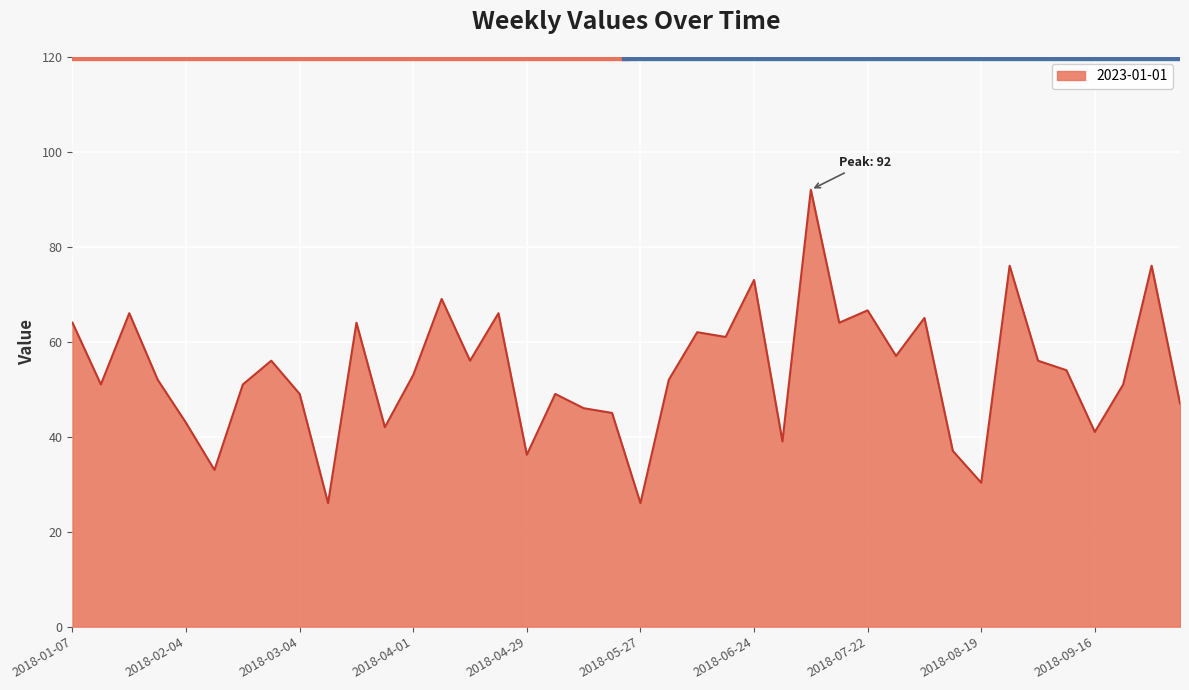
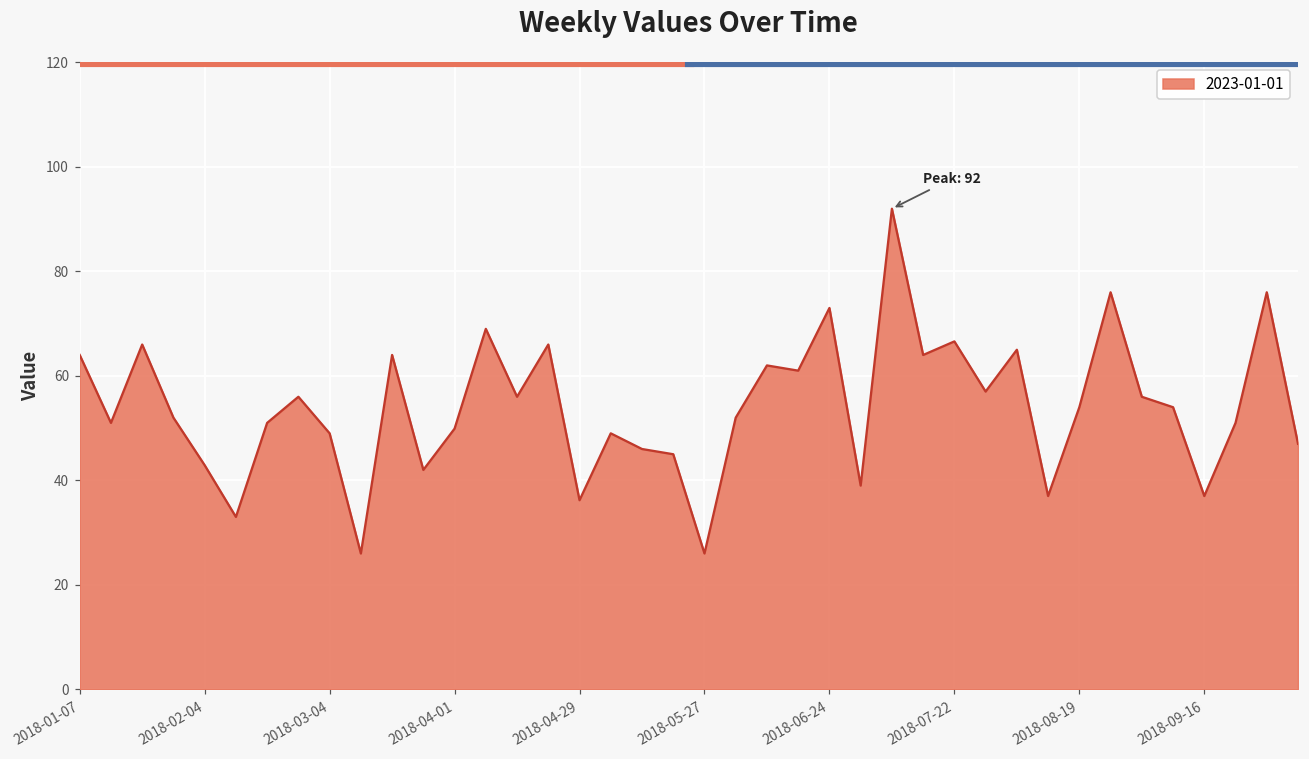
2018-04-01: 53 -> 50
2018-08-19: 30 -> 54
2018-09-16: 41 -> 37
